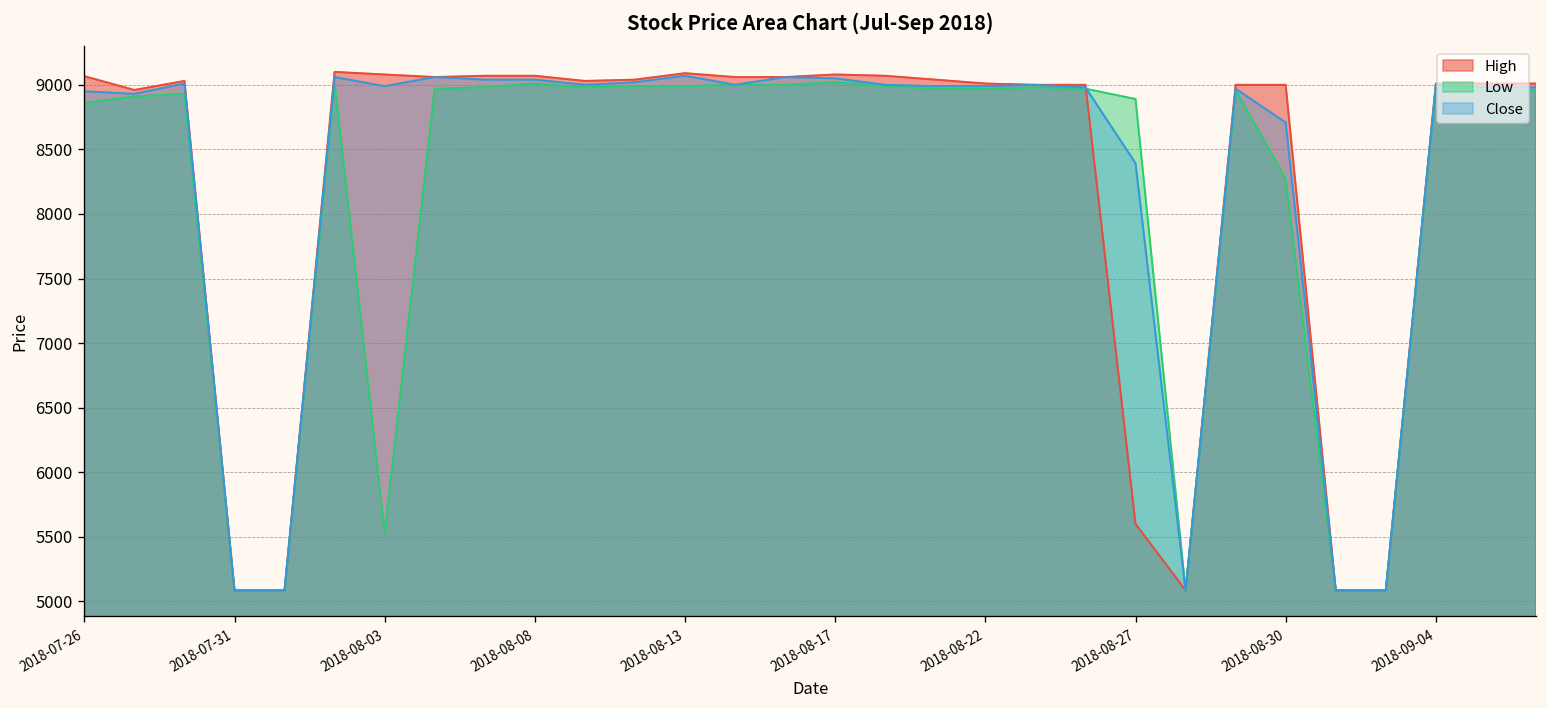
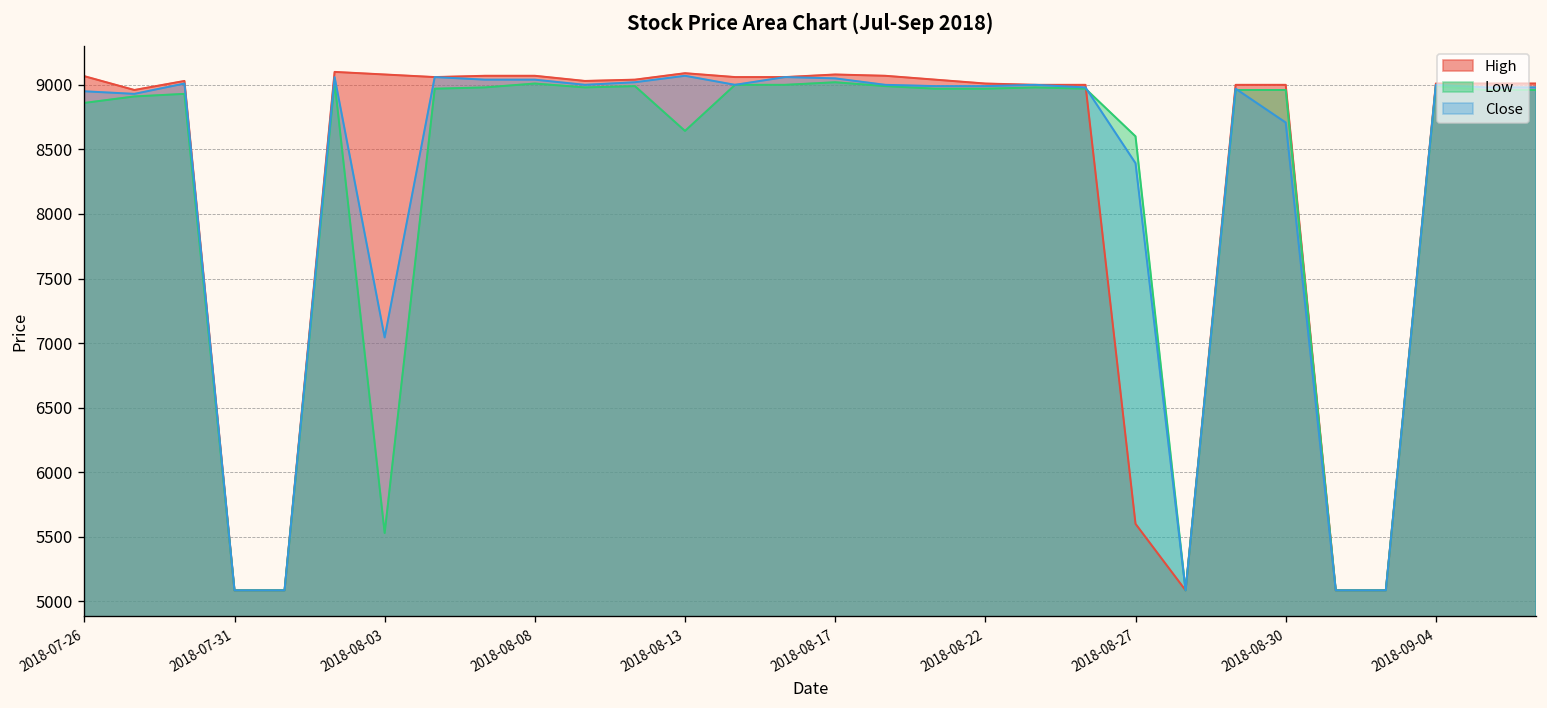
Close, 2018-08-03: 8990 -> 7040
Low, 2018-08-13: 8990 -> 8640
Low, 2018-08-27: 8890 -> 8600
Low, 2018-08-30: 8270 -> 8960
